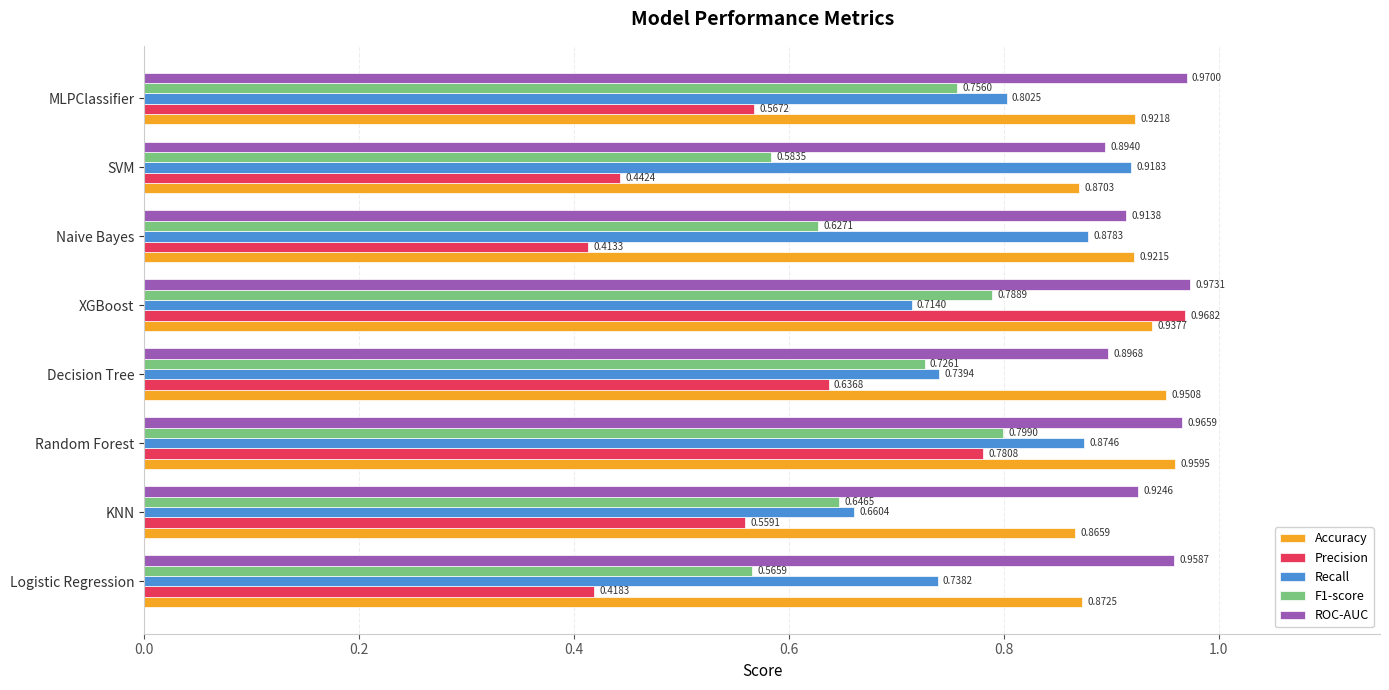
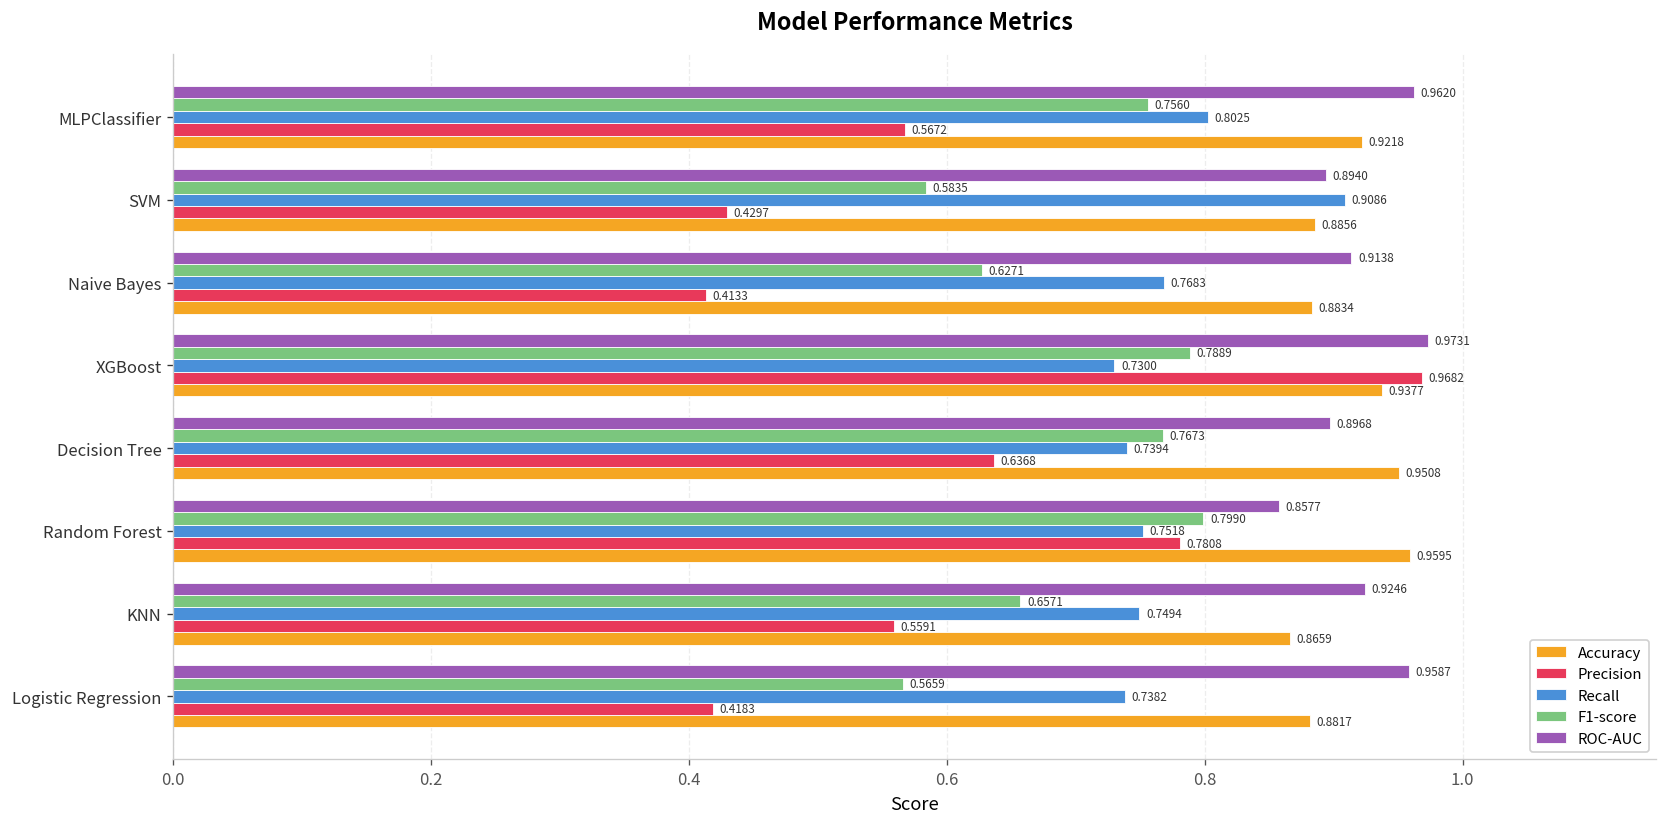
ROC-AUC, MLPClassifier: 0.9700 -> 0.9620
Recall, SVM: 0.9183 -> 0.9086
Precision, SVM: 0.4424 -> 0.4297
Accuracy, SVM: 0.8703 -> 0.8856
Recall, Naive Bayes: 0.8783 -> 0.7683
Accuracy, Naive Bayes: 0.9215 -> 0.8834
Recall, XGBoost: 0.7140 -> 0.7300
F1-score, Decision Tree: 0.7261 -> 0.7673
ROC-AUC, Random Forest: 0.9659 -> 0.8577
Recall, Random Forest: 0.8746 -> 0.7518
F1-score, KNN: 0.6465 -> 0.6571
Recall, KNN: 0.6604 -> 0.7494
Accuracy, Logistic Regression: 0.8725 -> 0.8817
